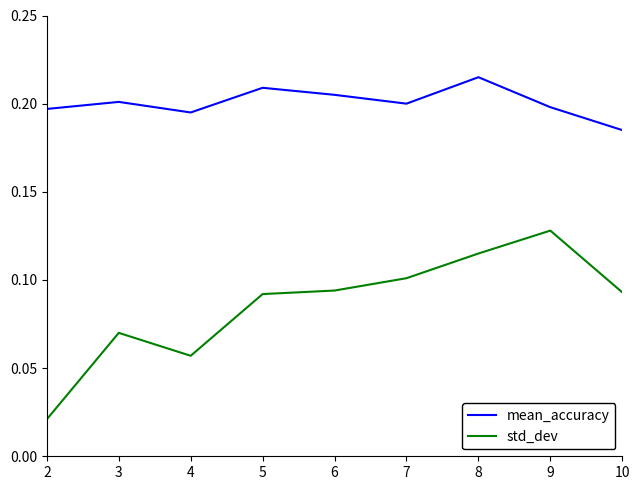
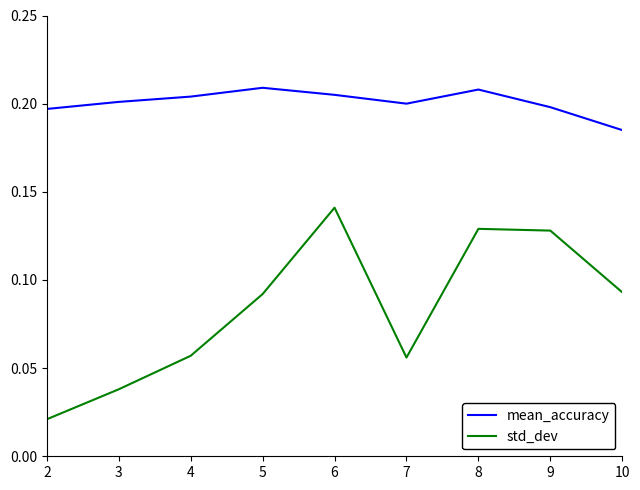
std_dev, 3: 0.070 -> 0.038
mean_accuracy, 4: 0.195 -> 0.204
std_dev, 6: 0.094 -> 0.141
std_dev, 7: 0.101 -> 0.056
mean_accuracy, 8: 0.215 -> 0.208
std_dev, 8: 0.115 -> 0.129
